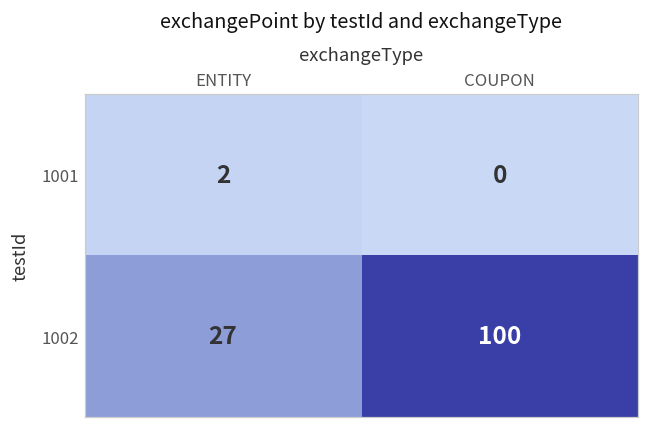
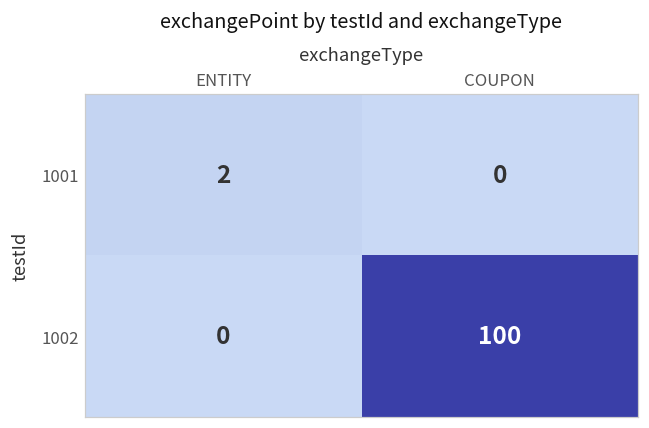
1002, ENTITY: 27 -> 0
